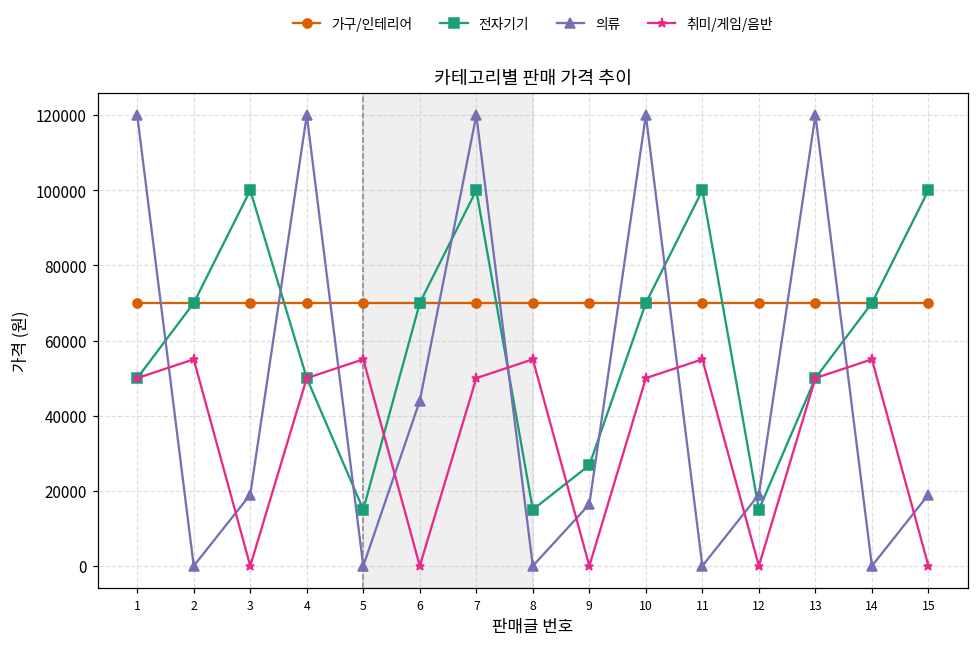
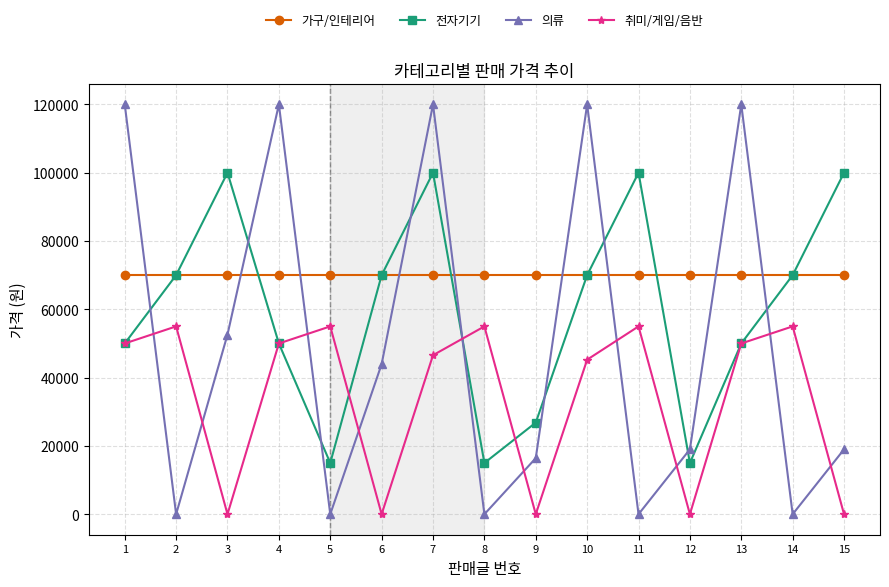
의류, 3: 19000 -> 53000
취미/게임/음반, 7: 50000 -> 47000
취미/게임/음반, 10: 50000 -> 45000
